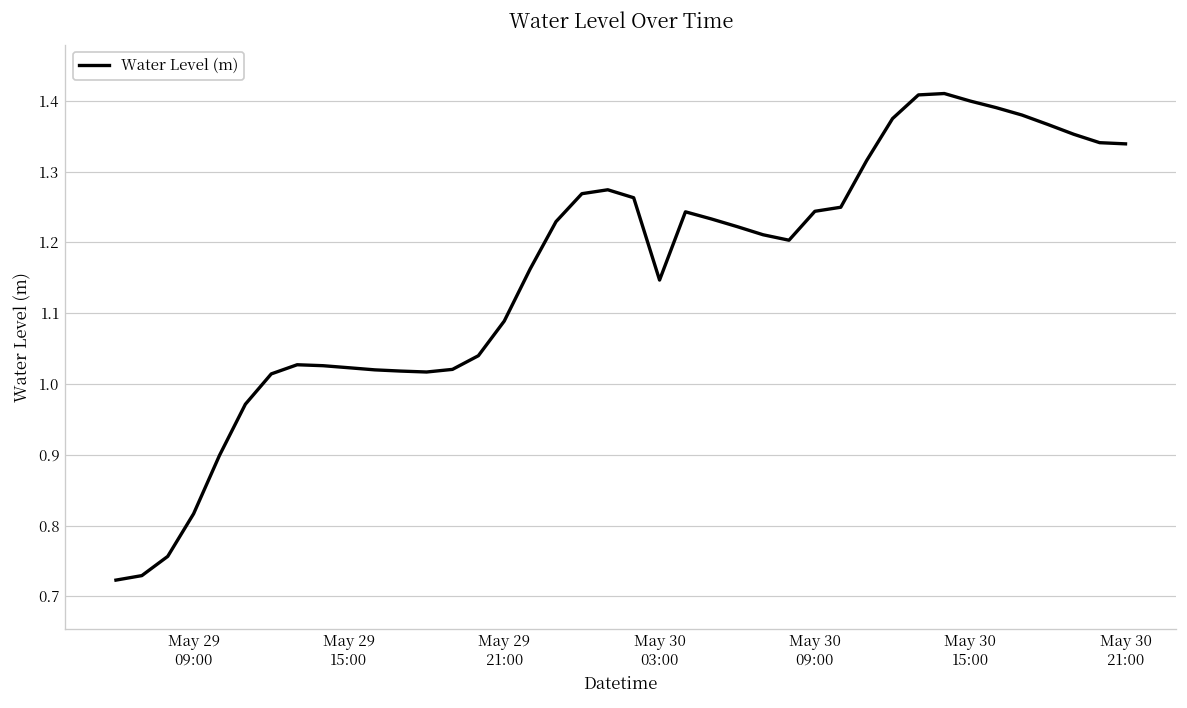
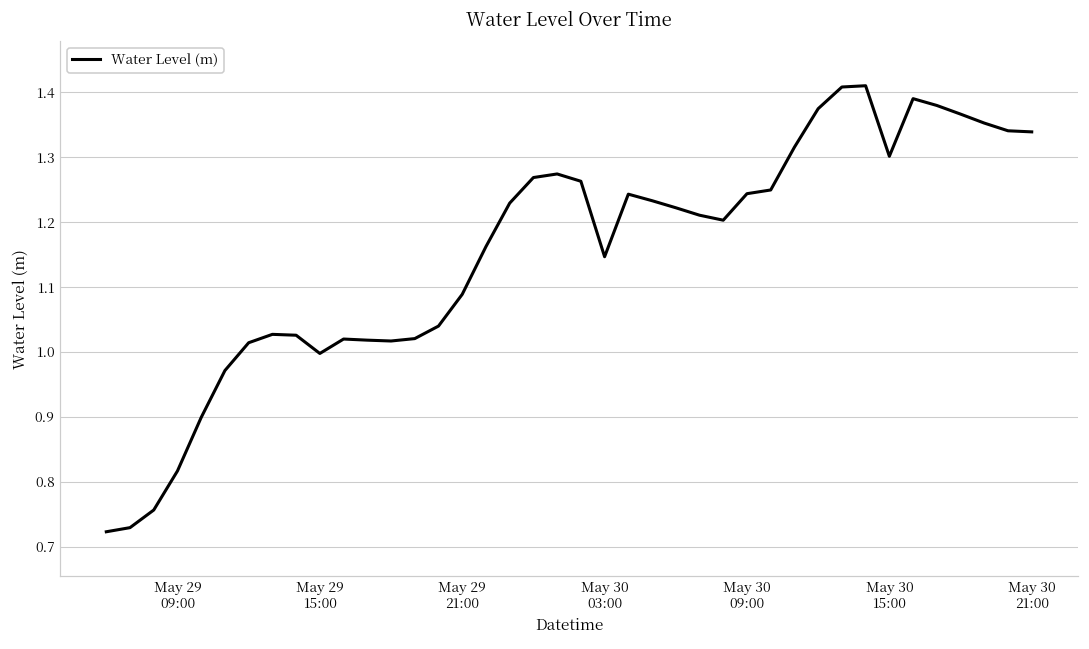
May 29 15:00: 1.02 -> 1.00
May 30 15:00: 1.40 -> 1.30
